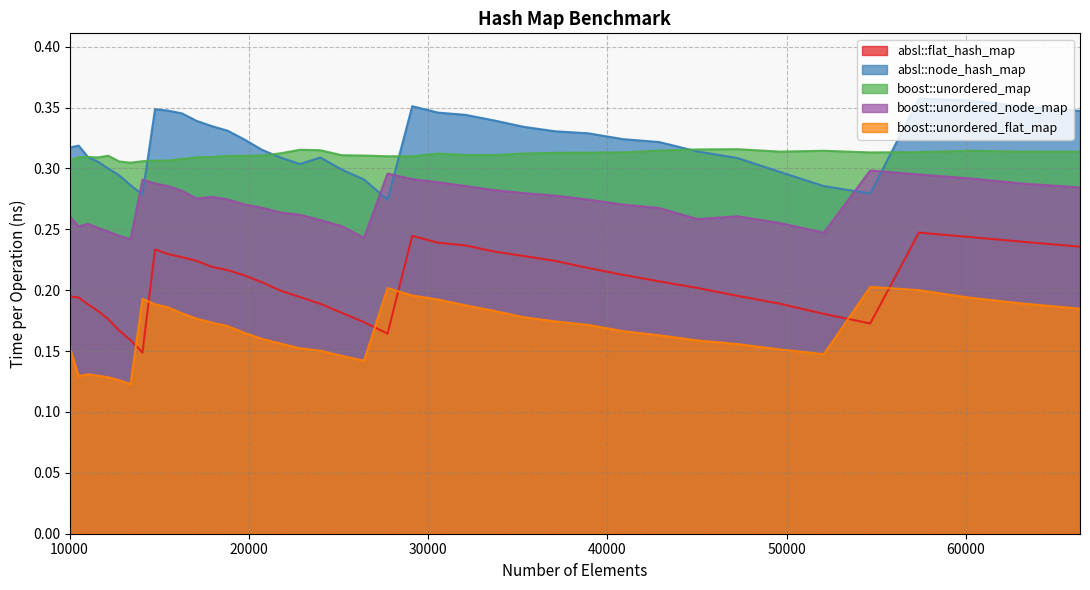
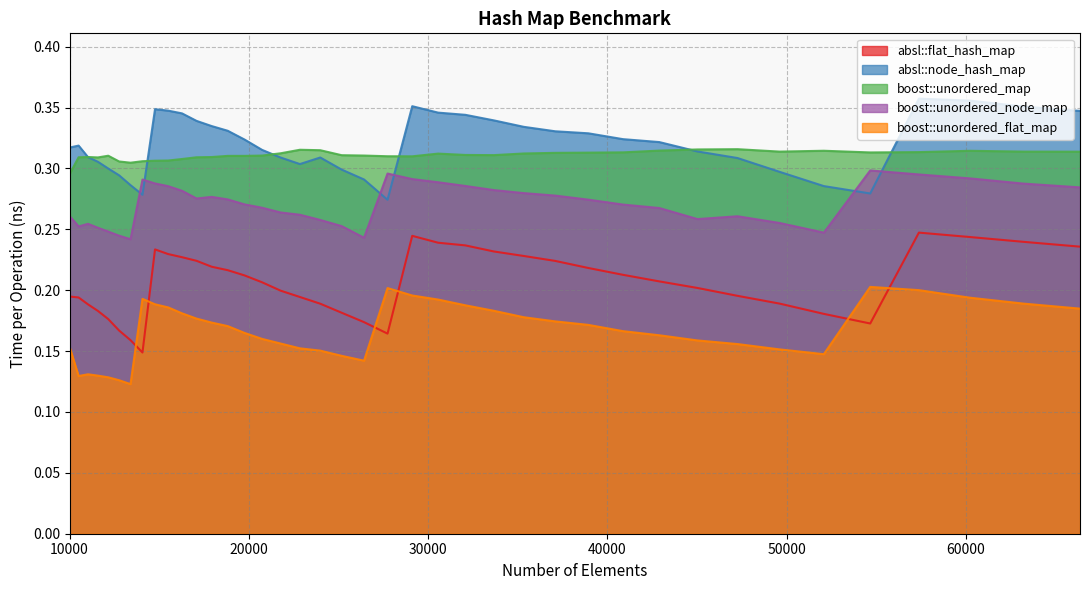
boost::unordered_map, 10000: 0.306 -> 0.295
